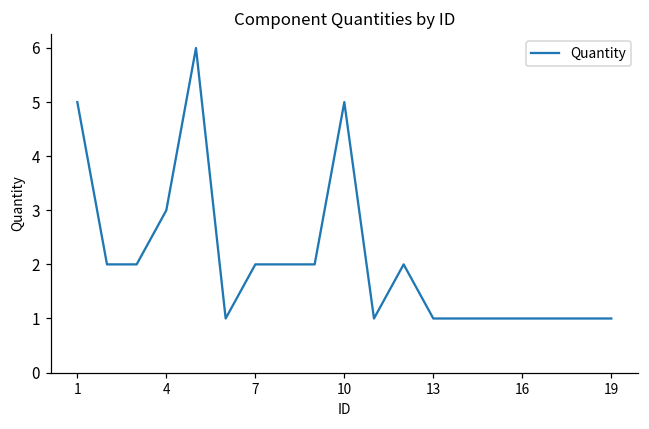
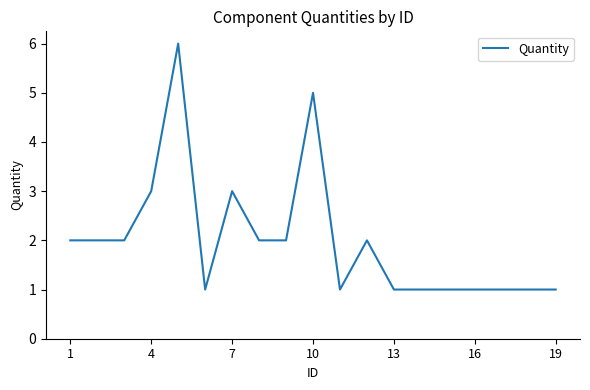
1: 5 -> 2
7: 2 -> 3
